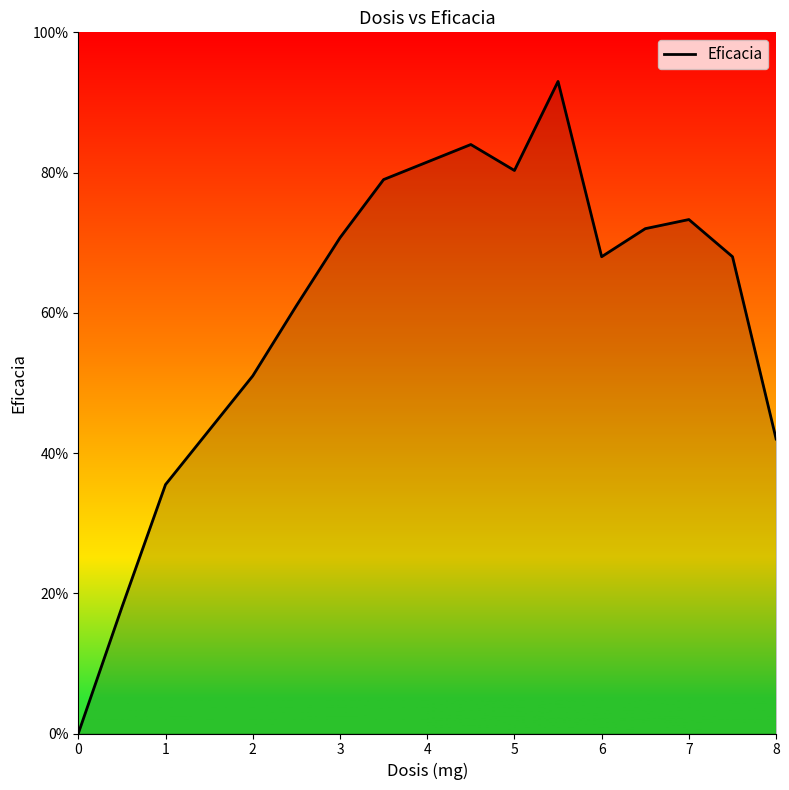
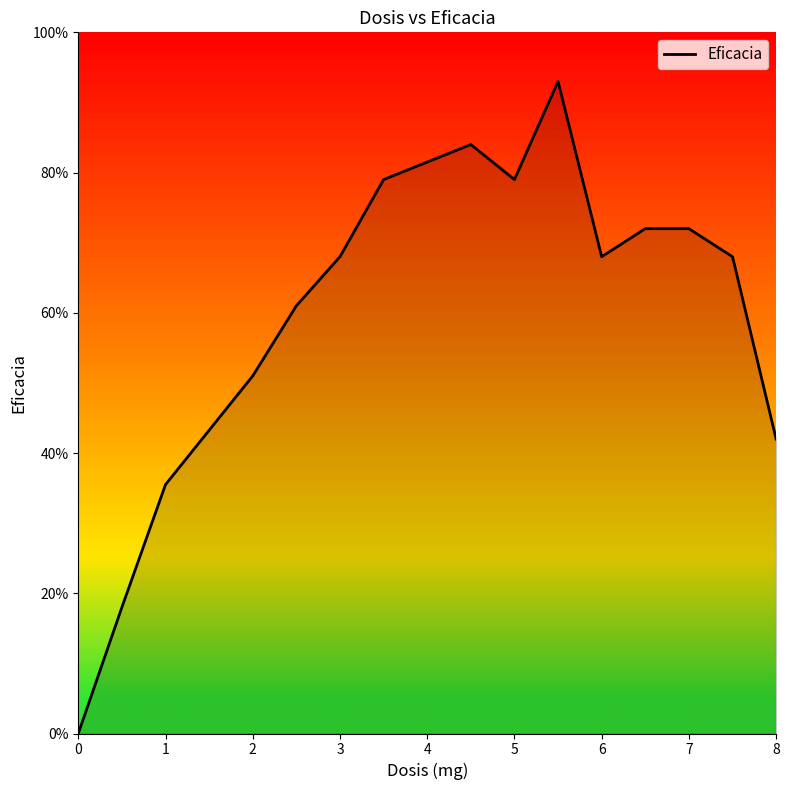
3: 71% -> 68%
5: 80% -> 79%
7: 73% -> 72%
